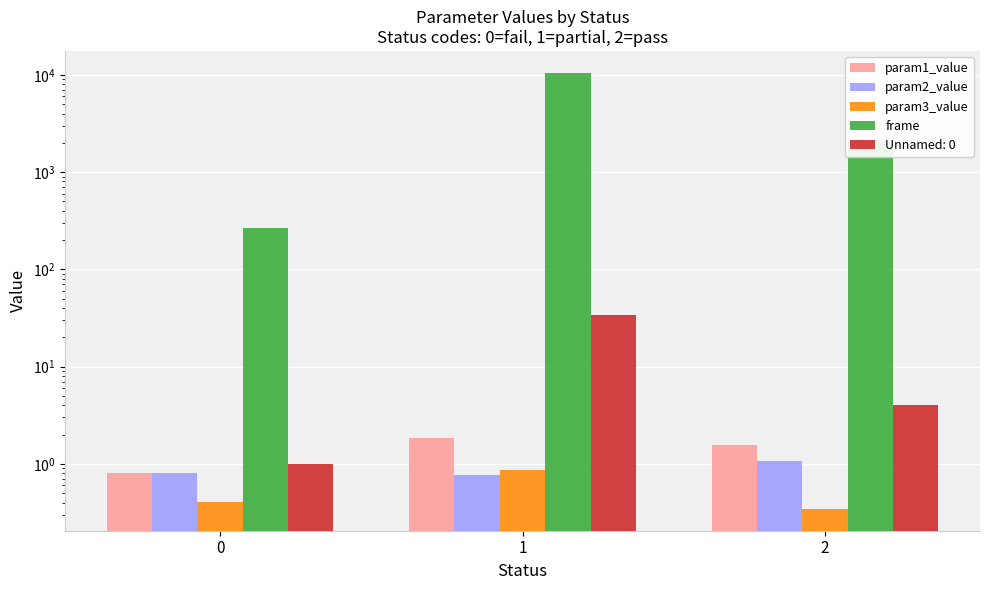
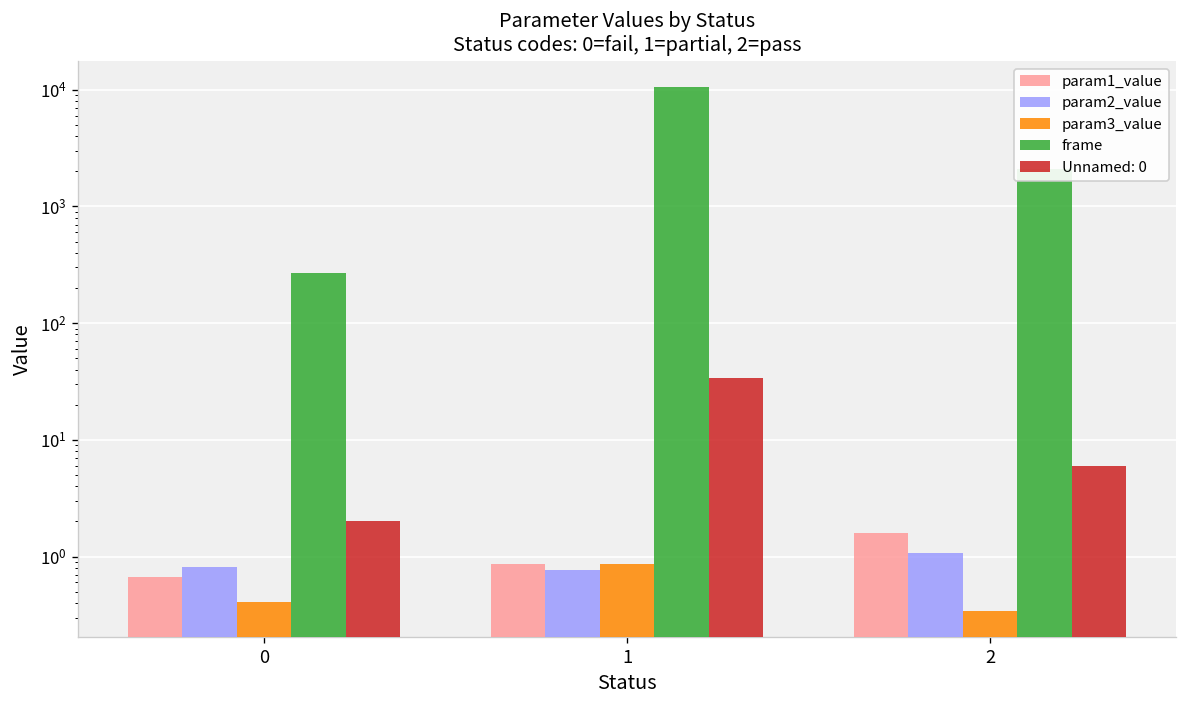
param1_value, 0: 0.8 -> 0.7
Unnamed: 0, 0: 1 -> 2
param1_value, 1: 1.9 -> 0.9
Unnamed: 0, 2: 4 -> 6
